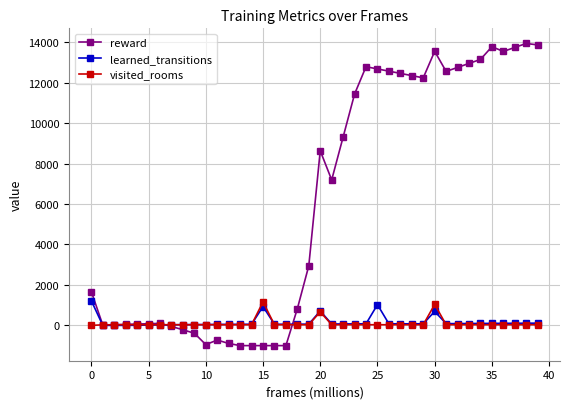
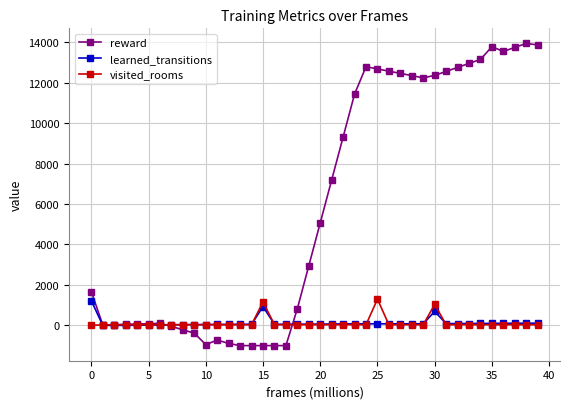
reward, 20: 8600 -> 5100
learned_transitions, 20: 700 -> 100
visited_rooms, 20: 700 -> 0
learned_transitions, 25: 1000 -> 100
visited_rooms, 25: 0 -> 1300
reward, 30: 13500 -> 12400
